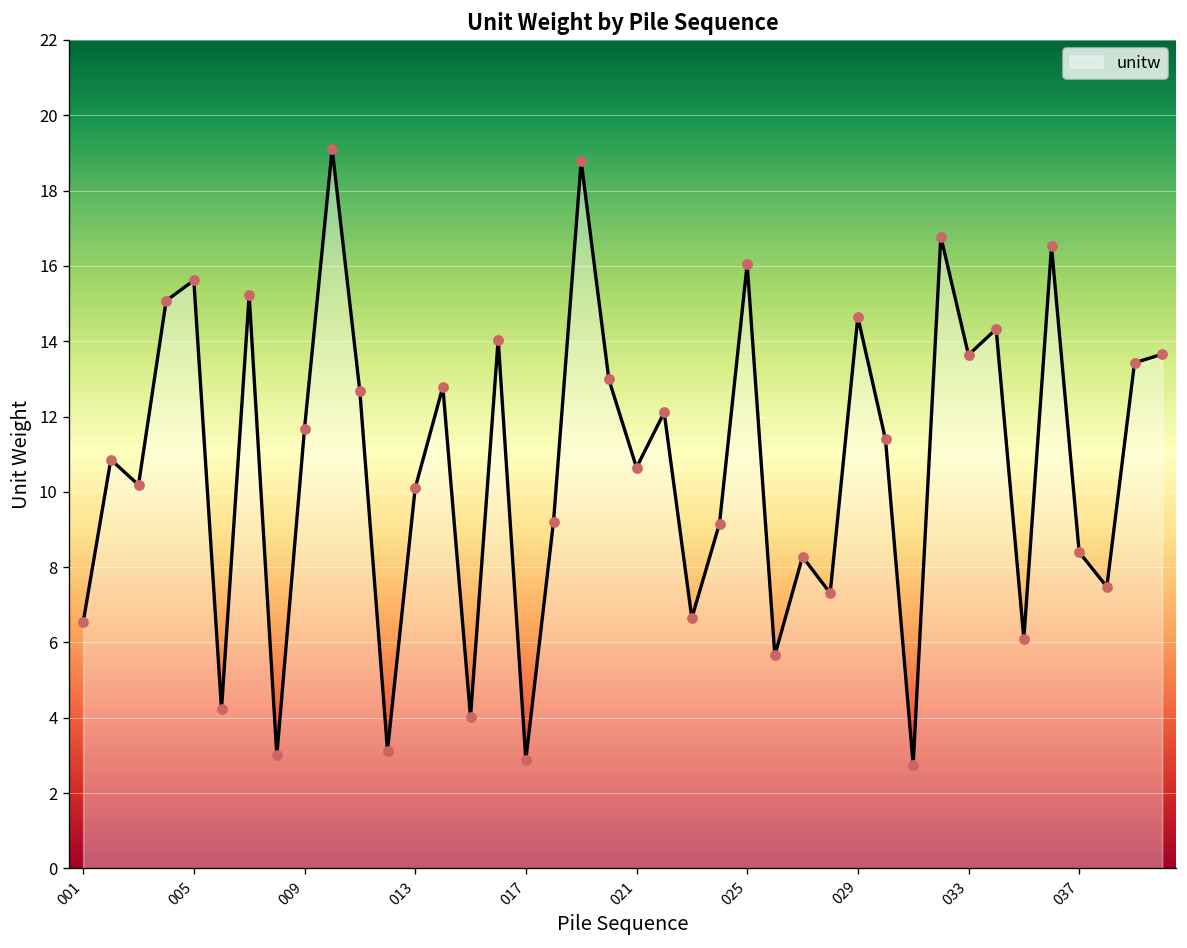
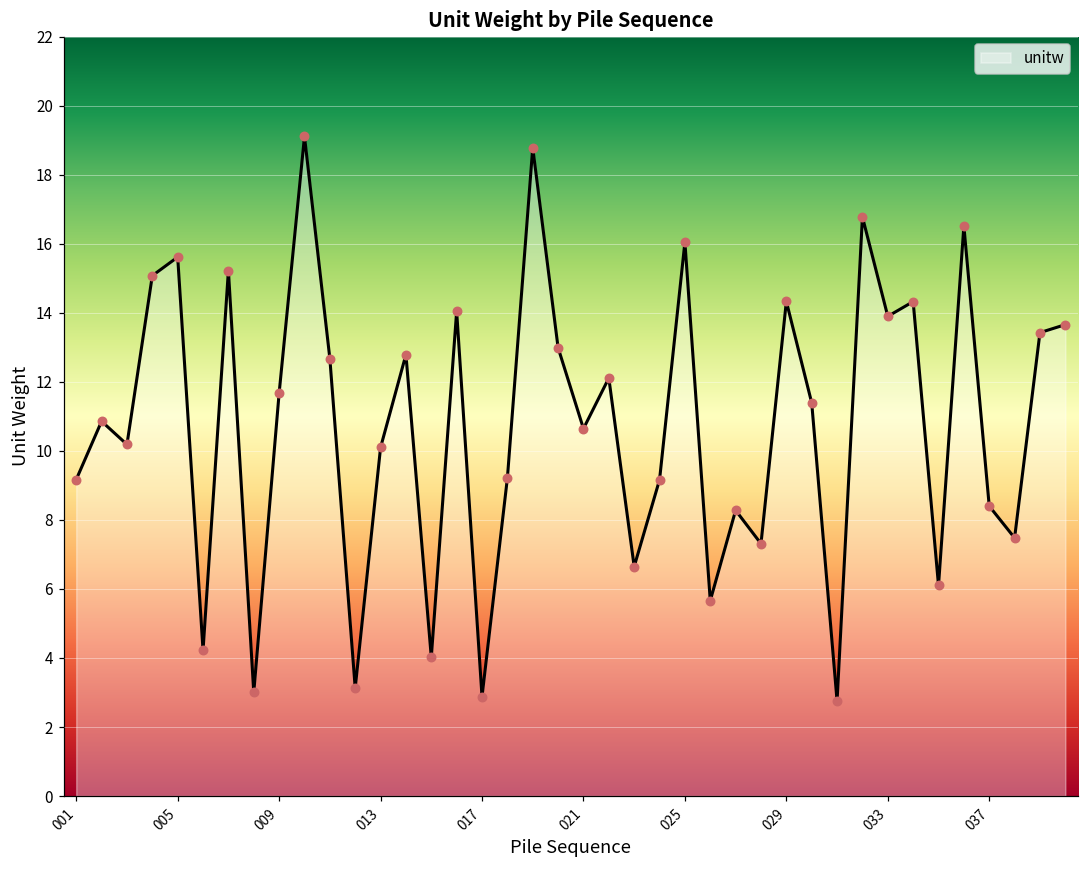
001: 6.5 -> 9.2
029: 14.6 -> 14.3
033: 13.6 -> 13.9
